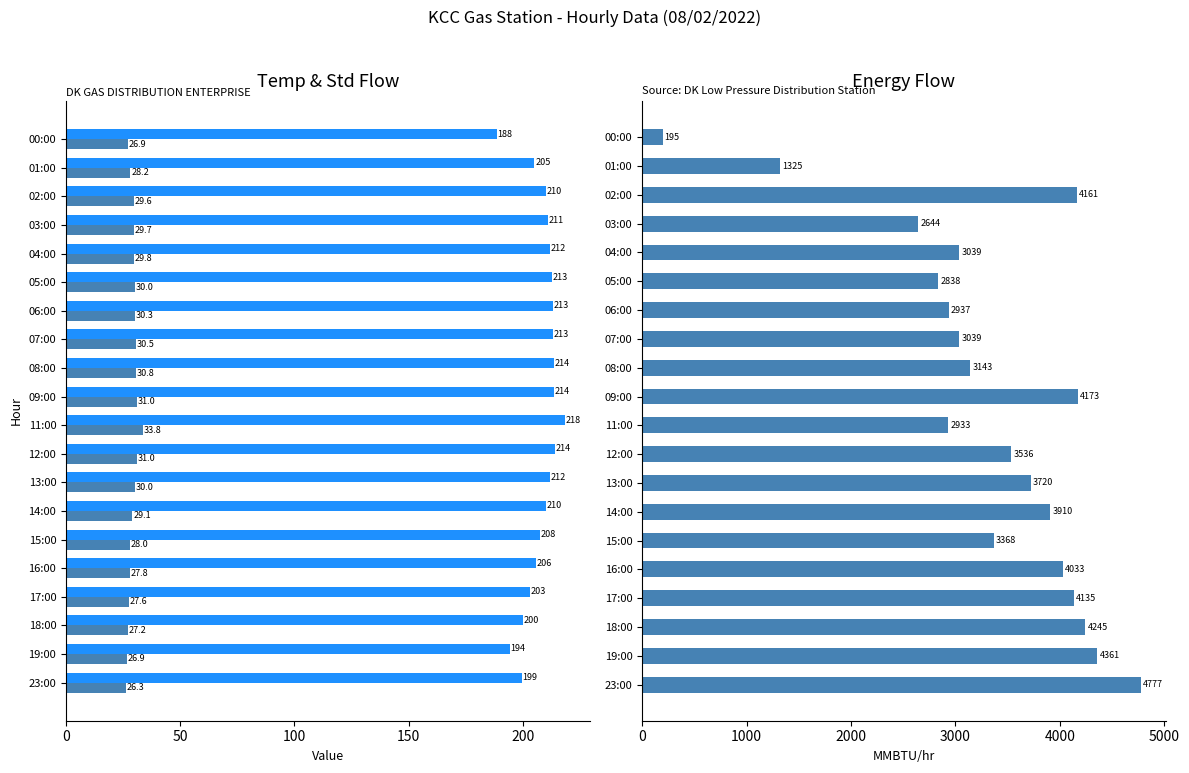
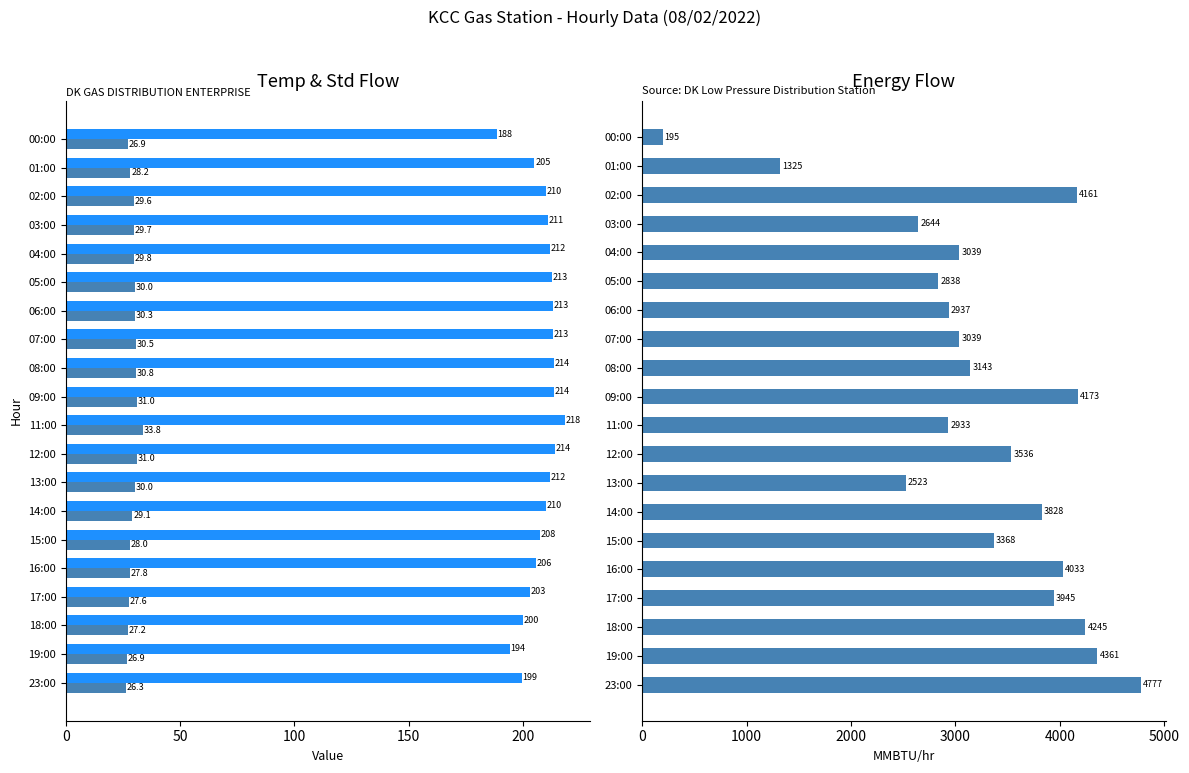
Energy Flow, 13:00: 3720 -> 2523
Energy Flow, 14:00: 3910 -> 3828
Energy Flow, 17:00: 4135 -> 3945
